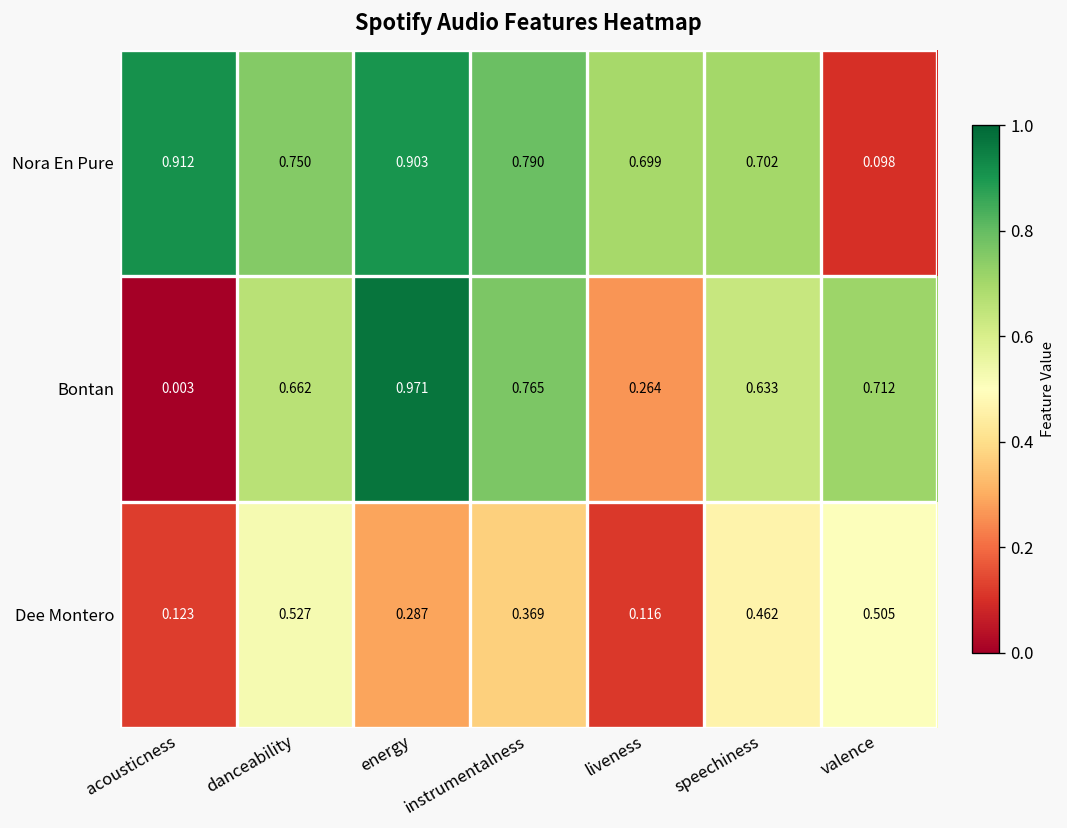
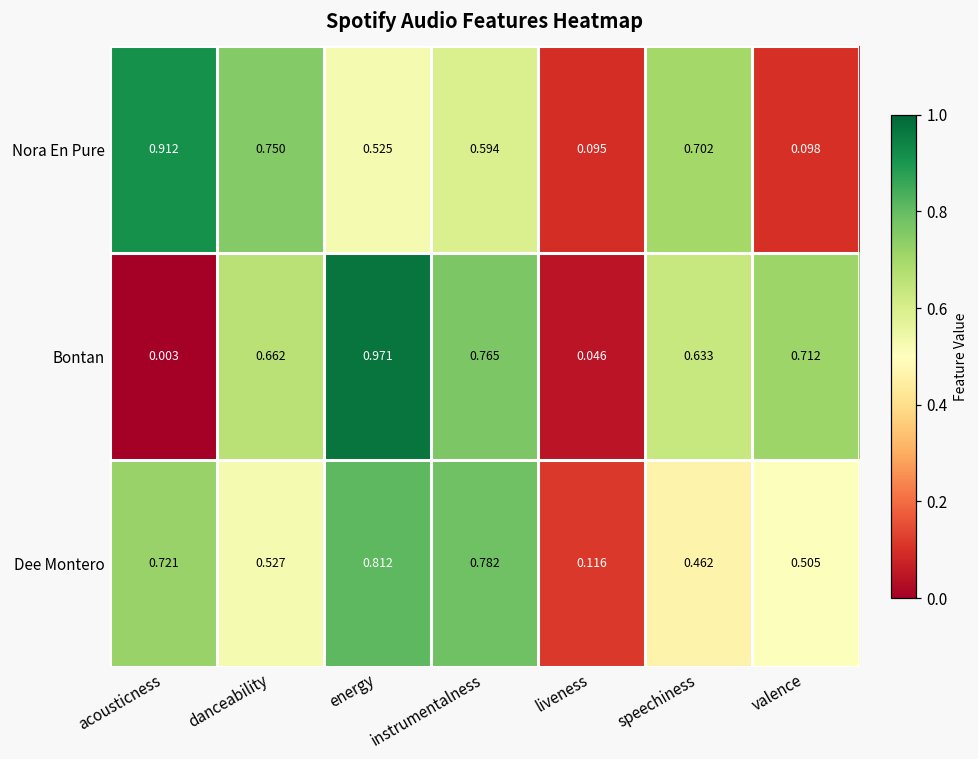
Nora En Pure, energy: 0.903 -> 0.525
Nora En Pure, instrumentalness: 0.790 -> 0.594
Nora En Pure, liveness: 0.699 -> 0.095
Bontan, liveness: 0.264 -> 0.046
Dee Montero, acousticness: 0.123 -> 0.721
Dee Montero, energy: 0.287 -> 0.812
Dee Montero, instrumentalness: 0.369 -> 0.782
